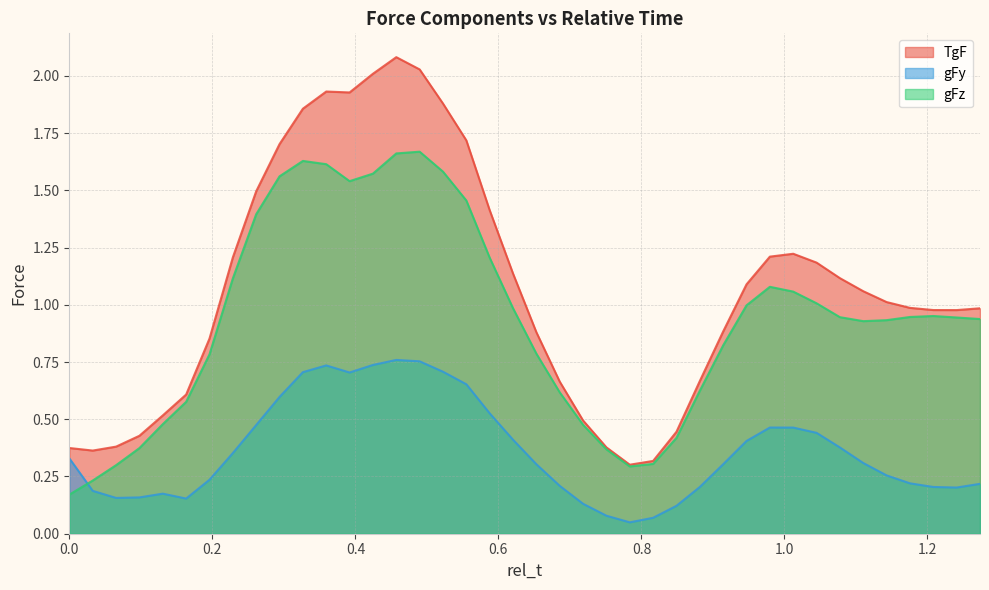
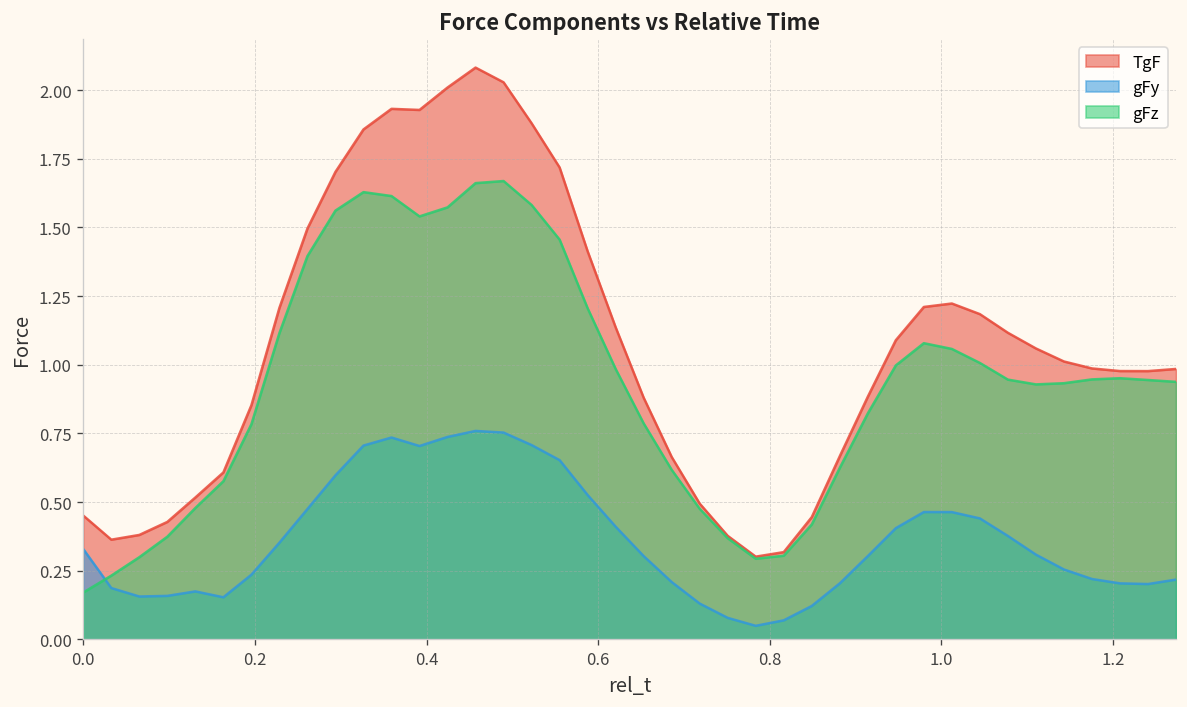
TgF, 0.0: 0.37 -> 0.45
